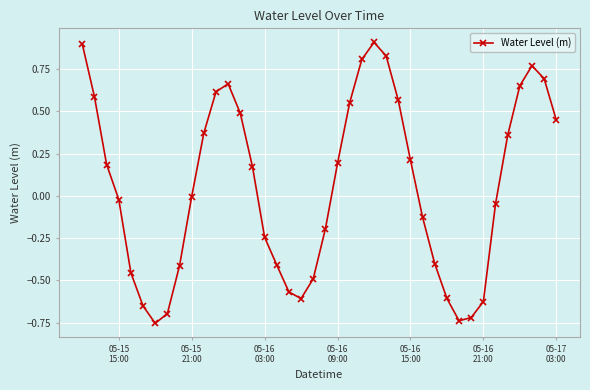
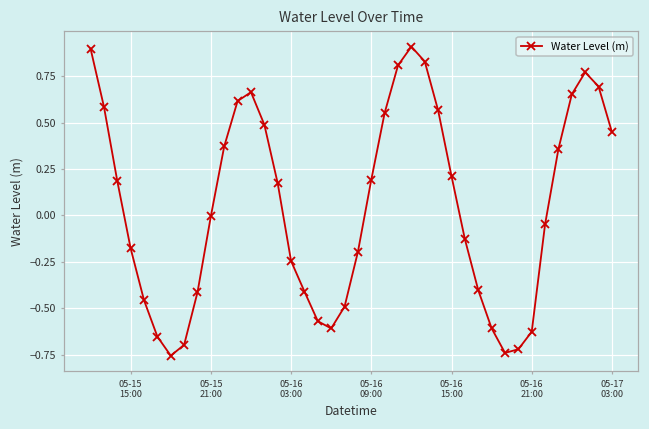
05-15 15:00: -0.02 -> -0.18
